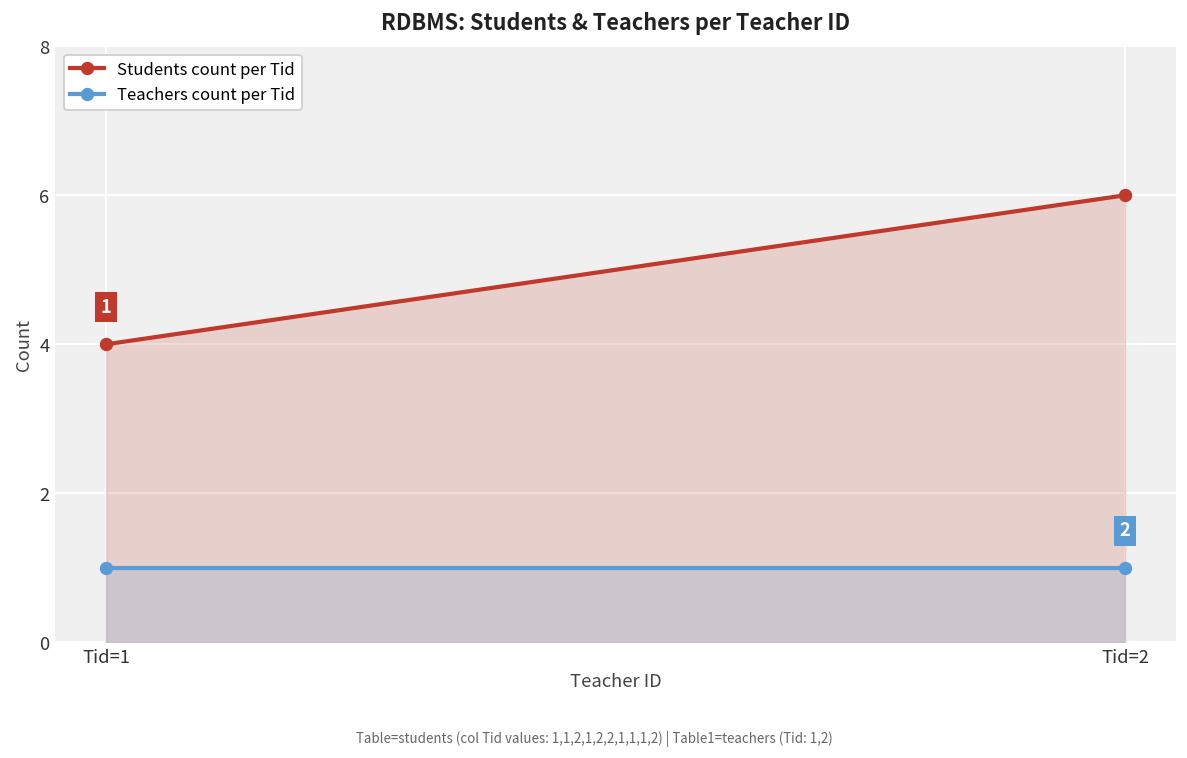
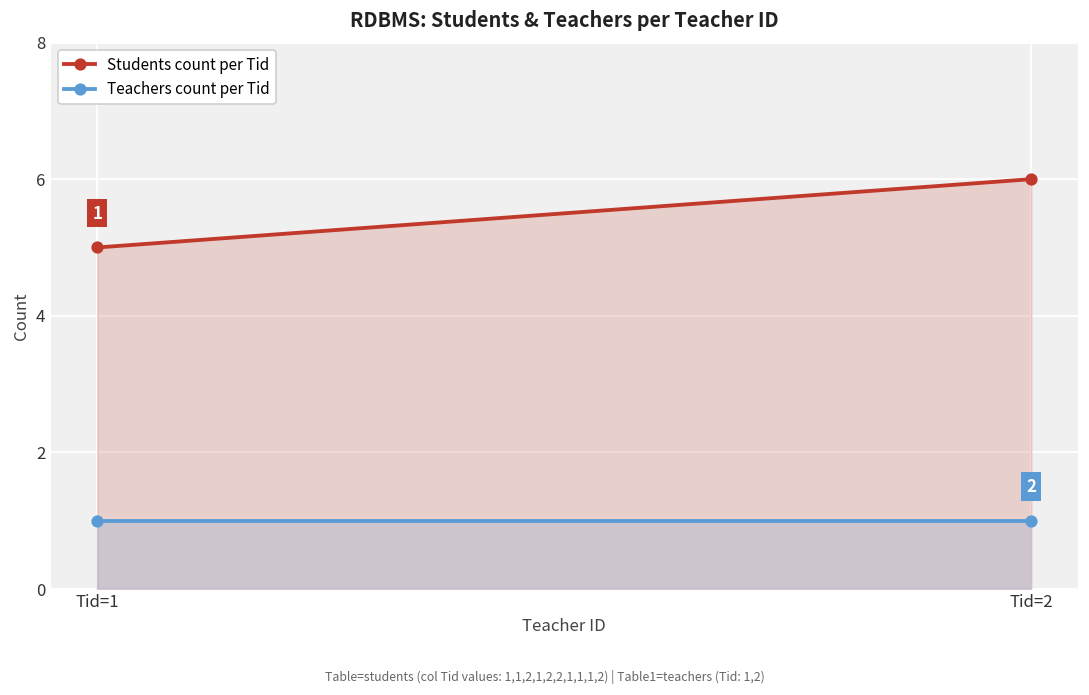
Students count per Tid, Tid=1: 4 -> 5
